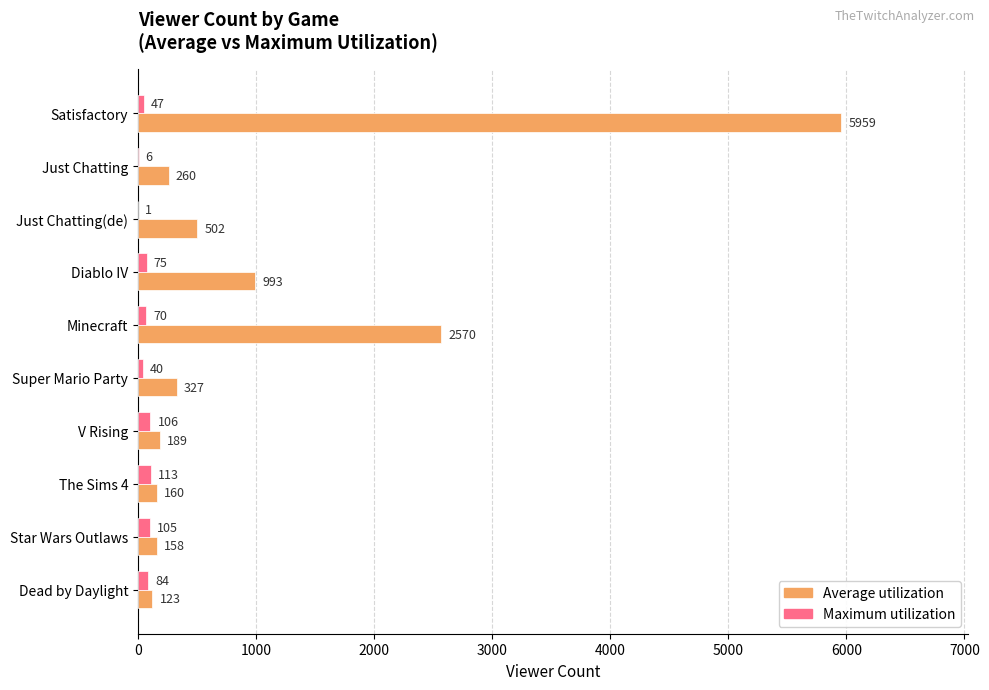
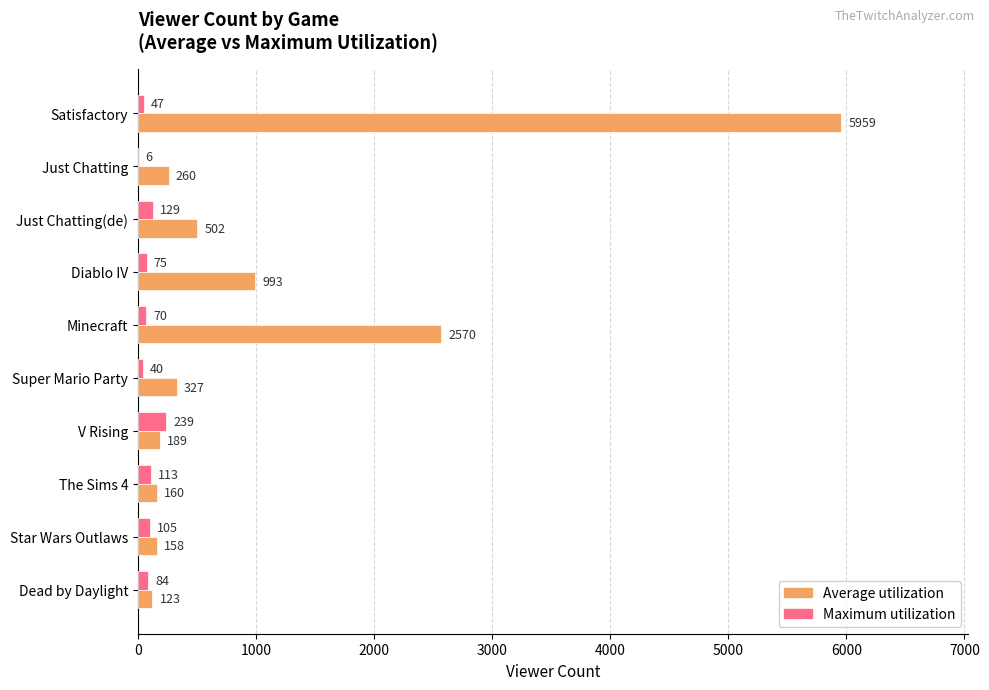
Maximum utilization, Just Chatting(de): 1 -> 129
Maximum utilization, V Rising: 106 -> 239
